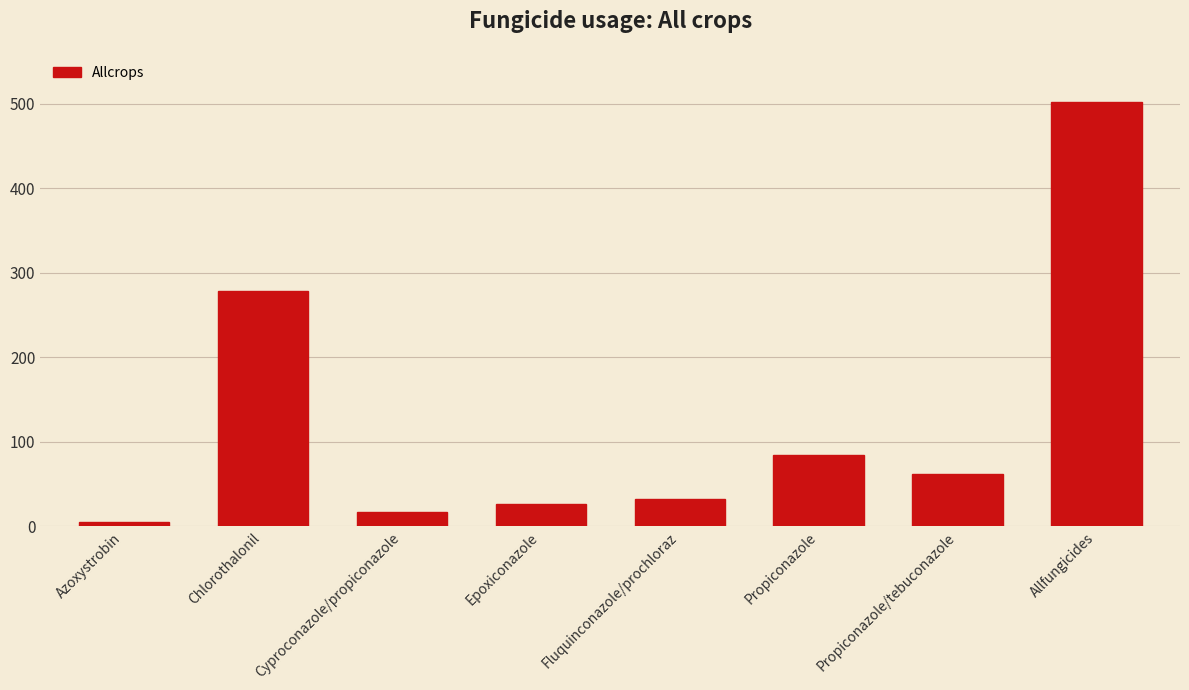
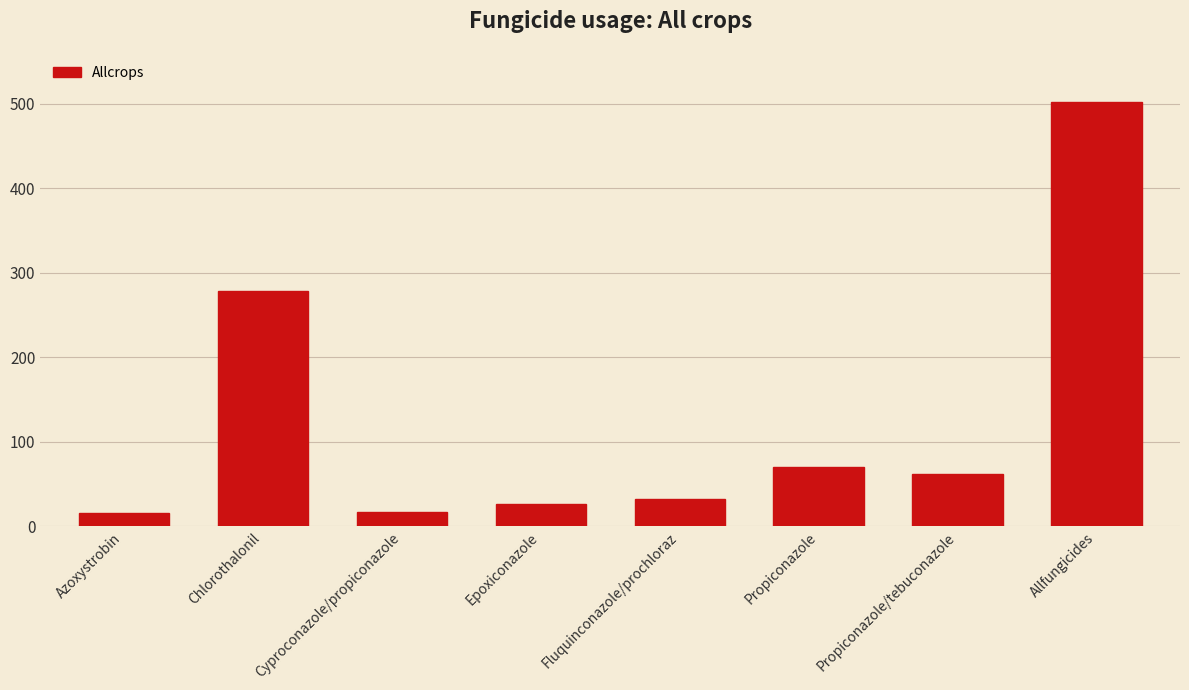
Azoxystrobin: 10 -> 20
Propiconazole: 90 -> 70
